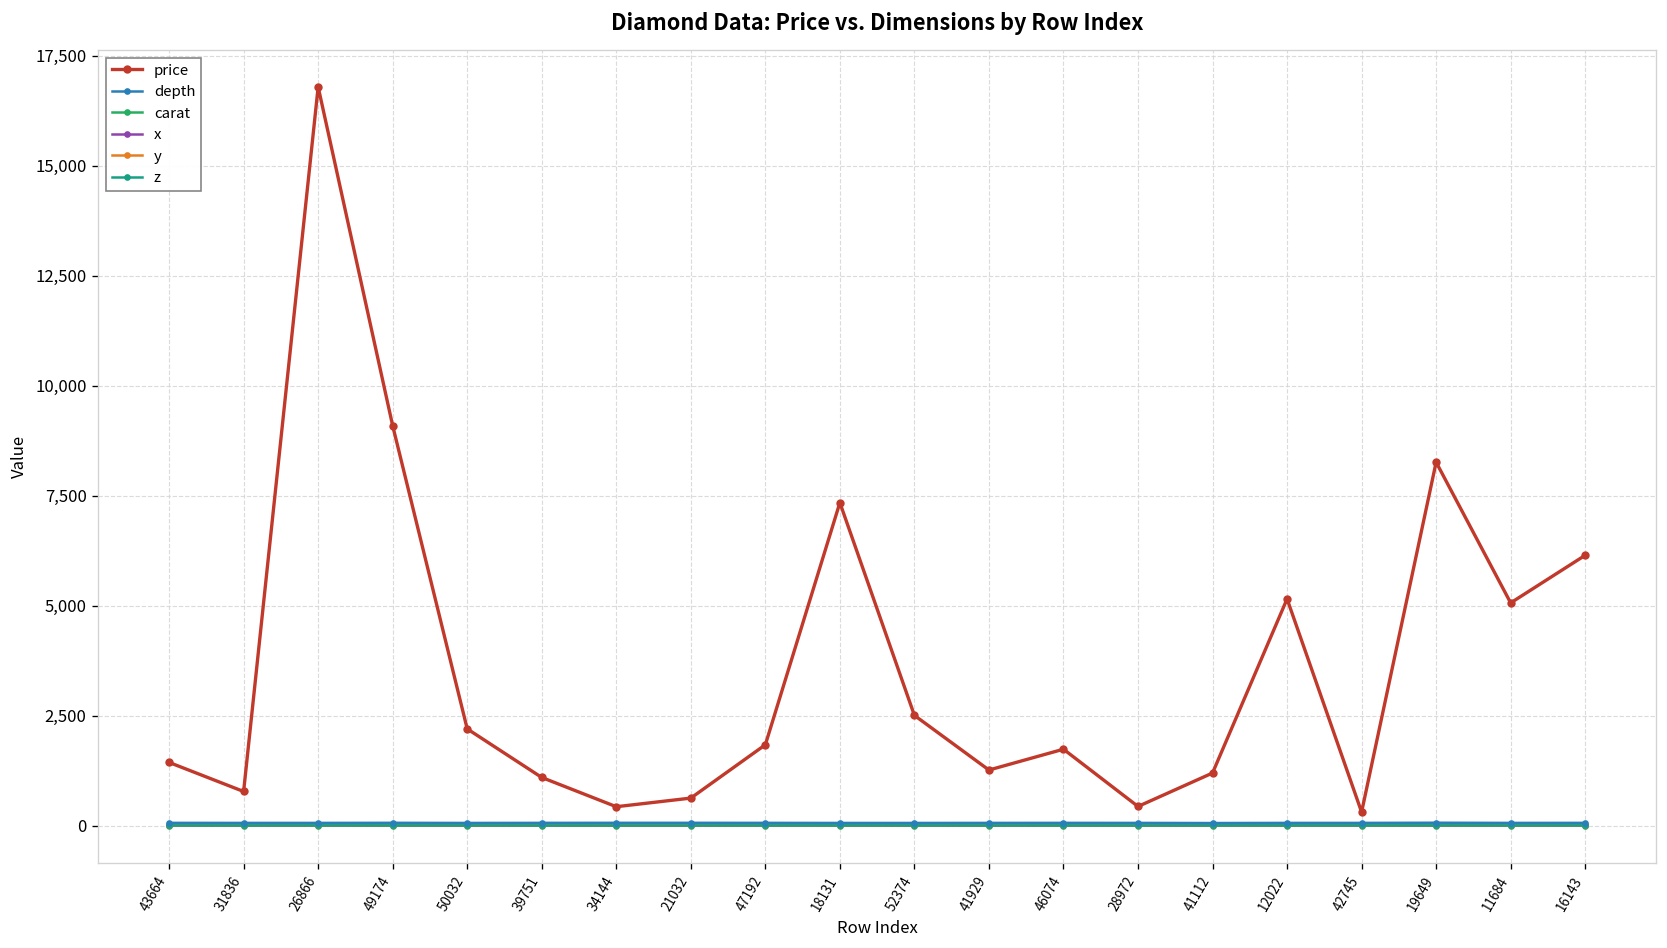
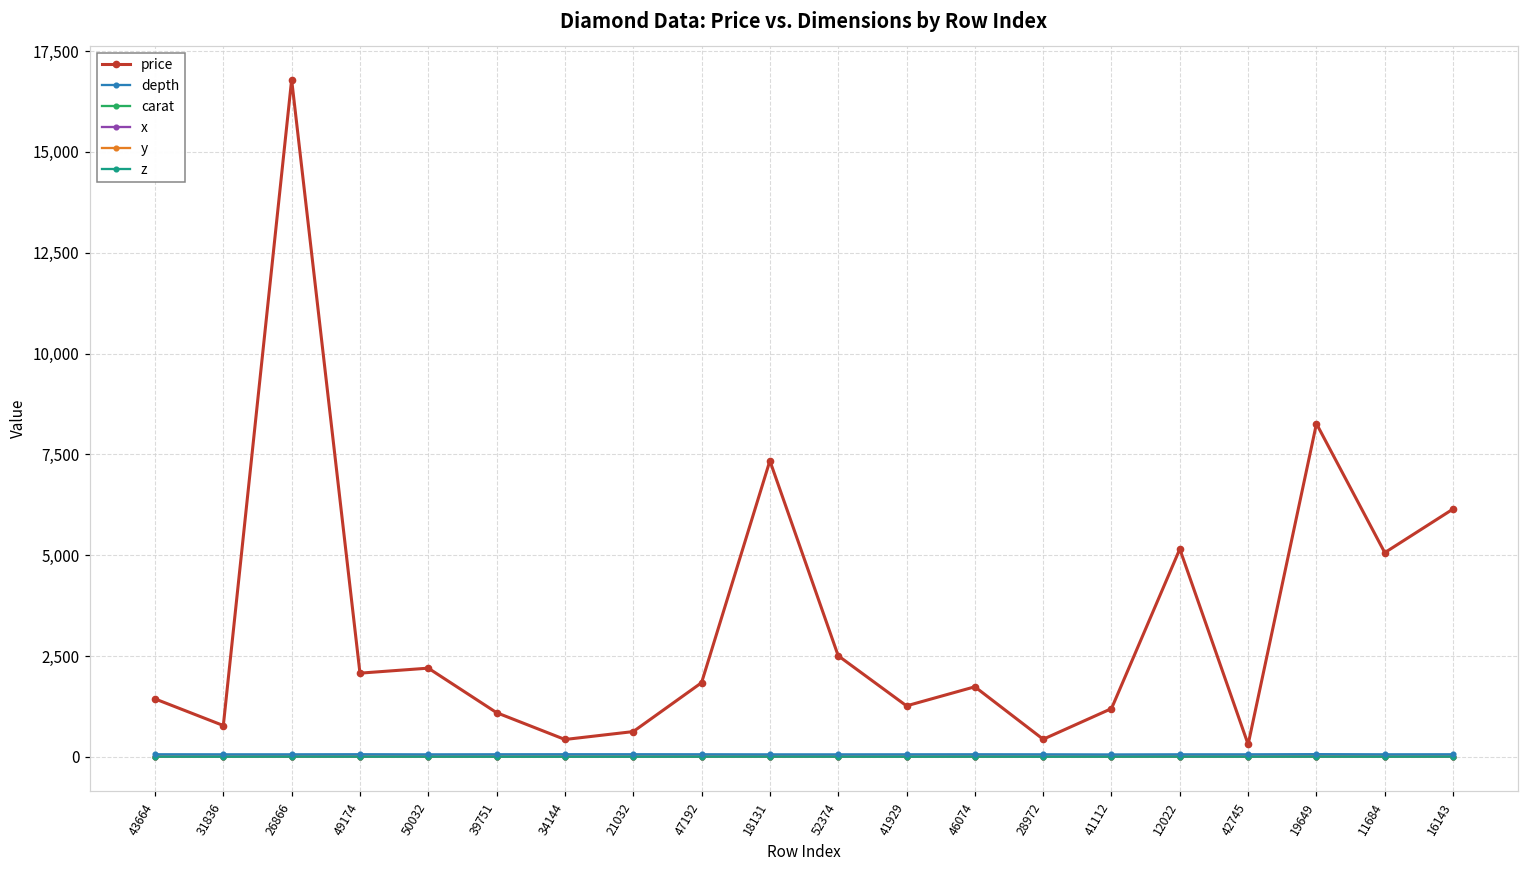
price, 49174: 9,100 -> 2,100
